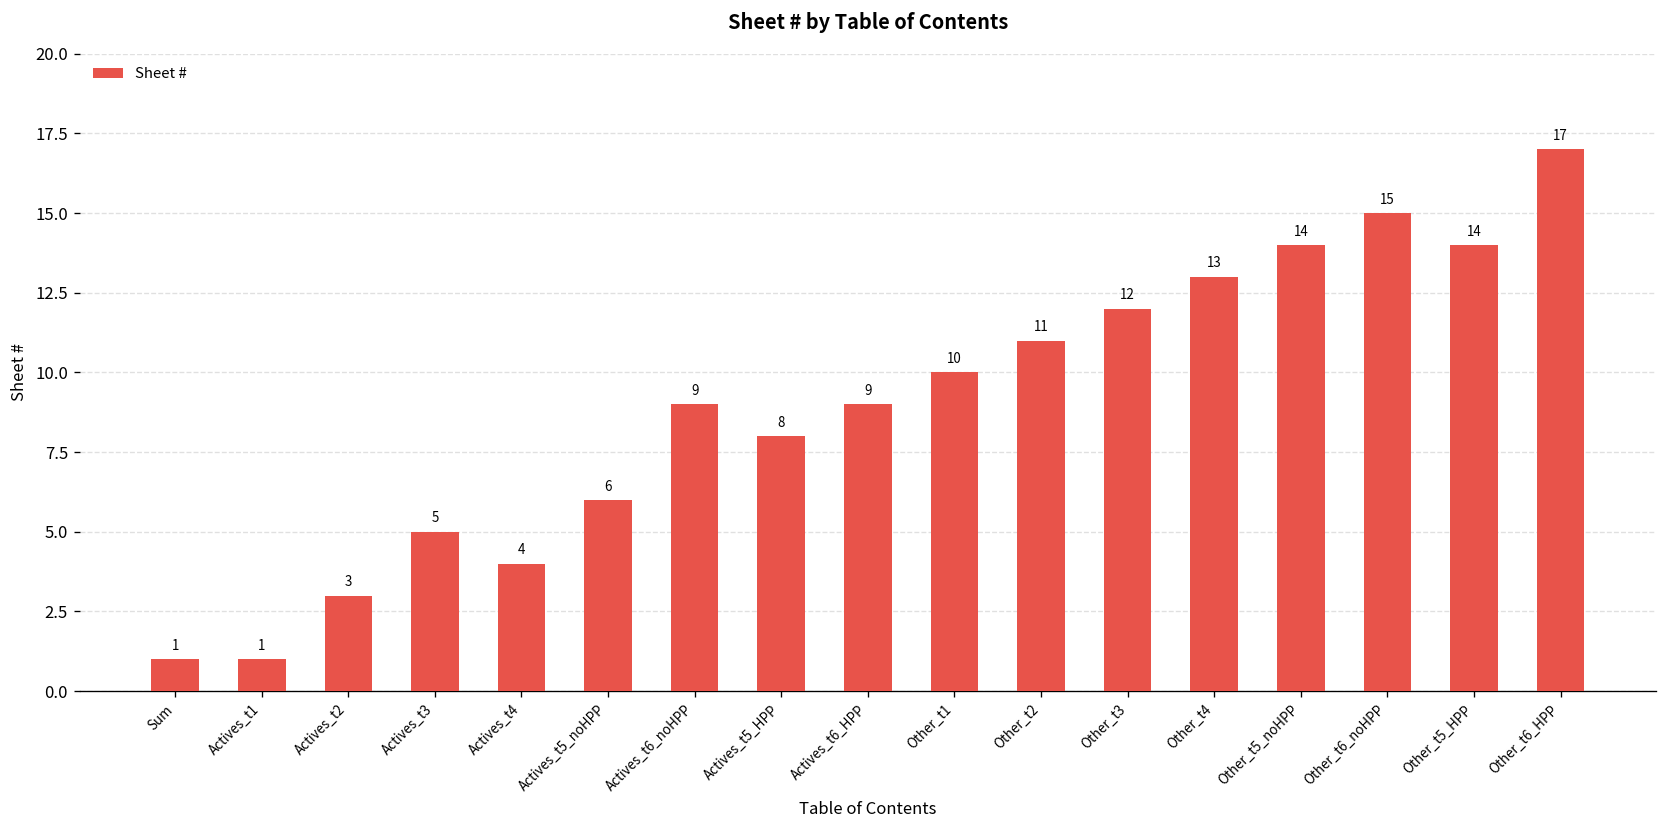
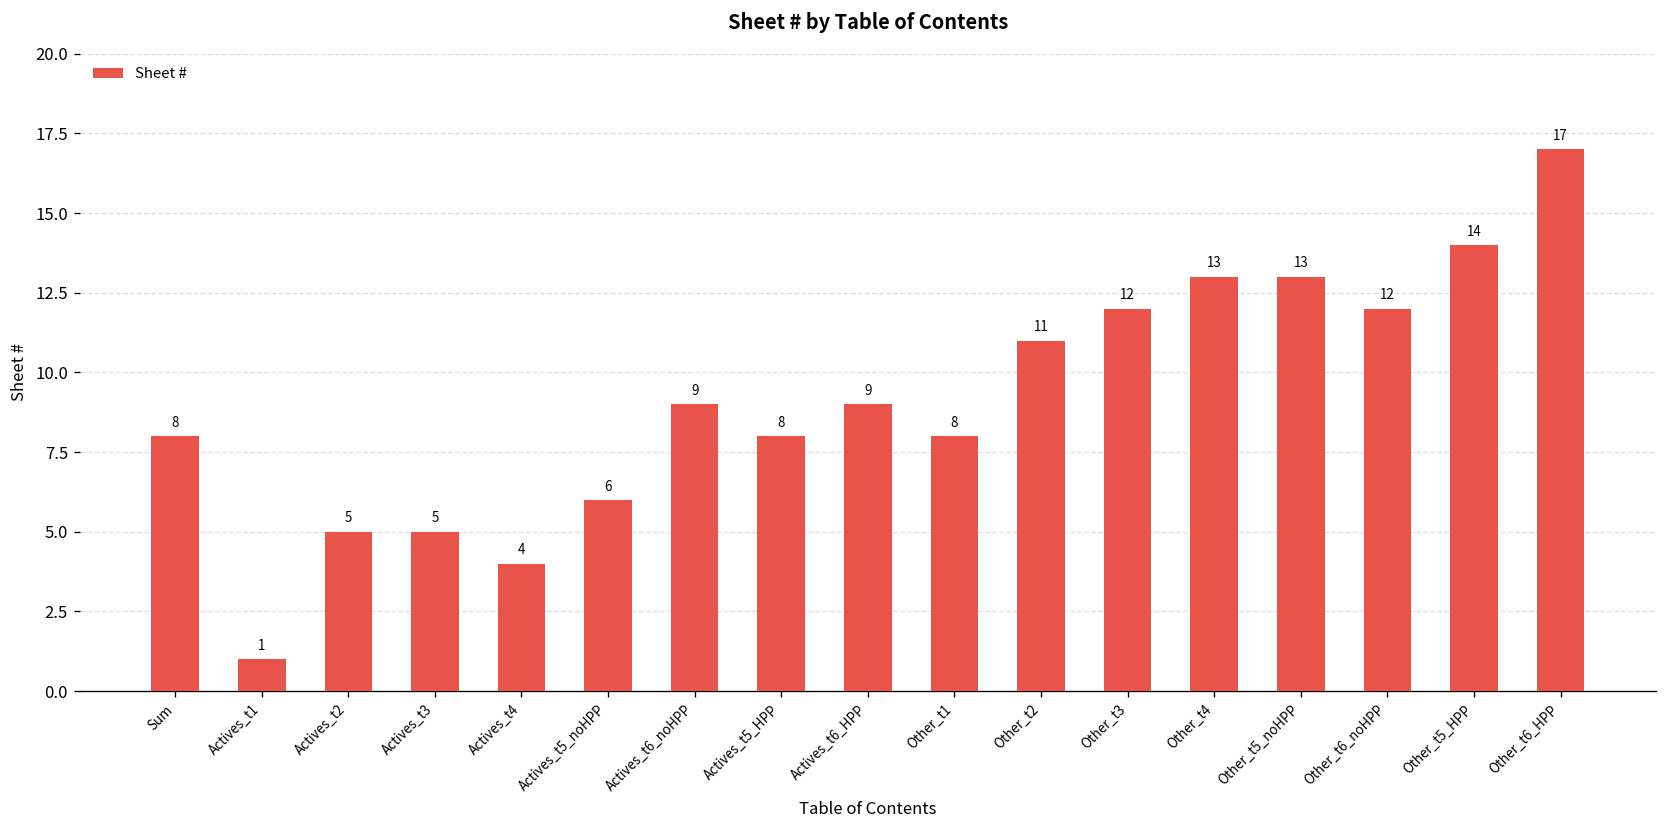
Sum: 1 -> 8
Actives_t2: 3 -> 5
Other_t1: 10 -> 8
Other_t5_noHPP: 14 -> 13
Other_t6_noHPP: 15 -> 12
